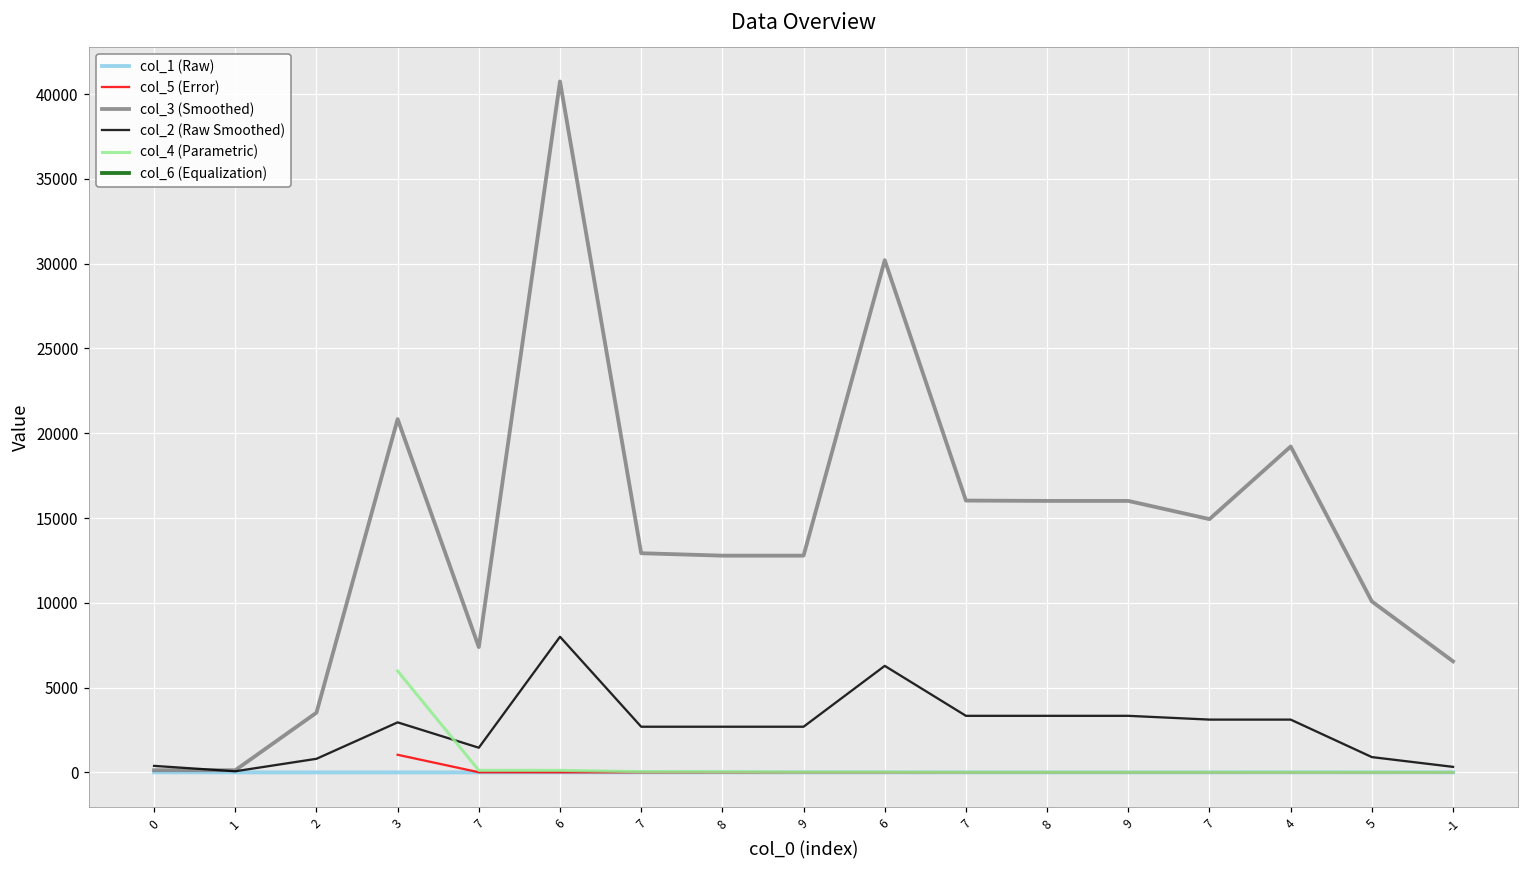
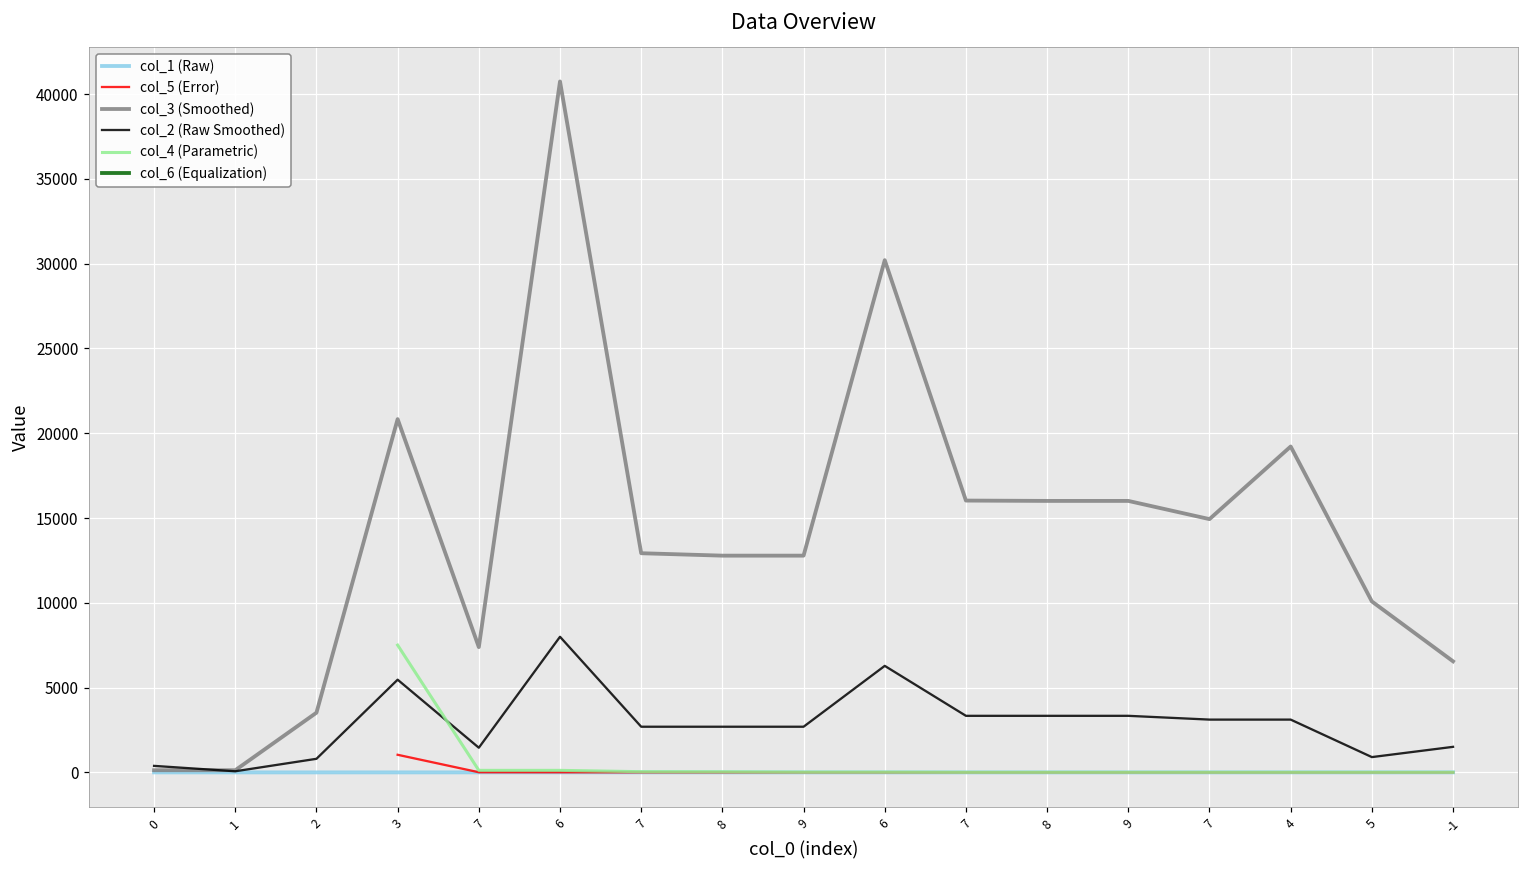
col_2 (Raw Smoothed), 3: 3000 -> 5500
col_4 (Parametric), 3: 6000 -> 7500
col_2 (Raw Smoothed), -1: 300 -> 1500
